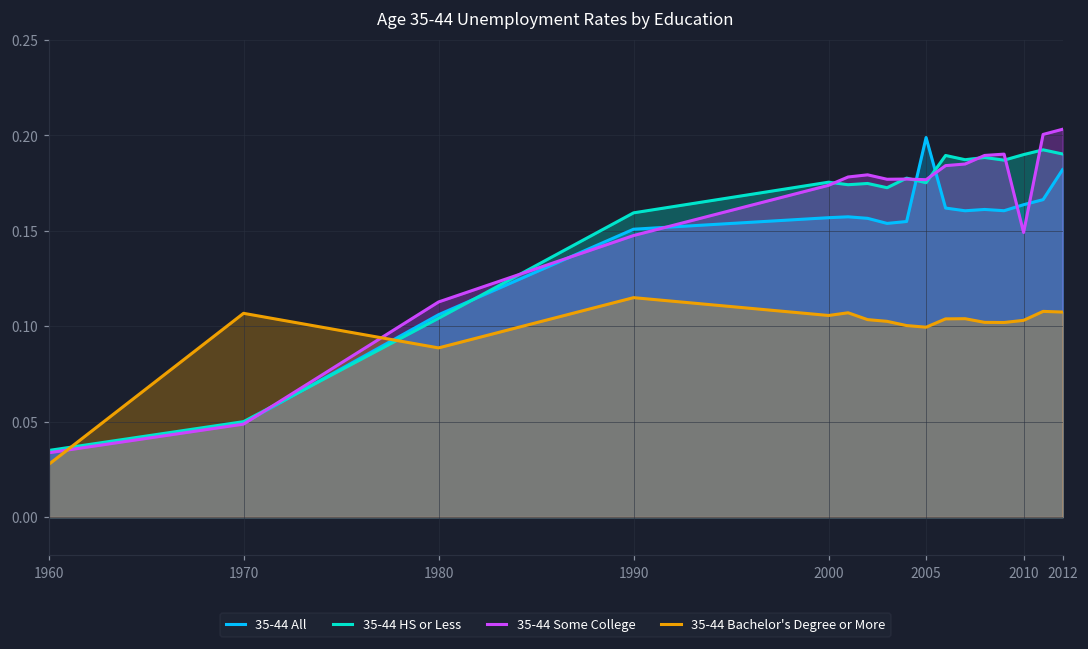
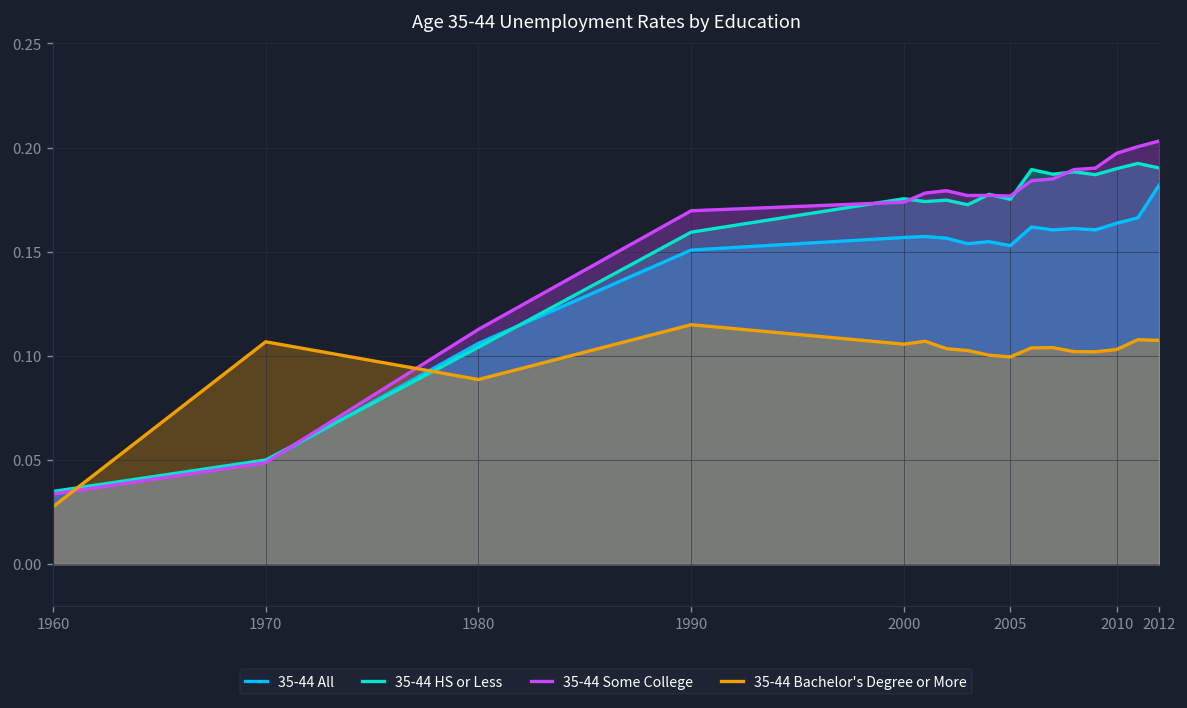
35-44 Some College, 1990: 0.147 -> 0.170
35-44 All, 2005: 0.199 -> 0.153
35-44 Some College, 2010: 0.149 -> 0.197
